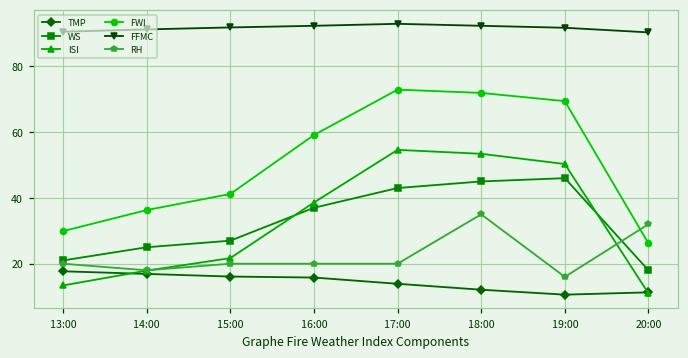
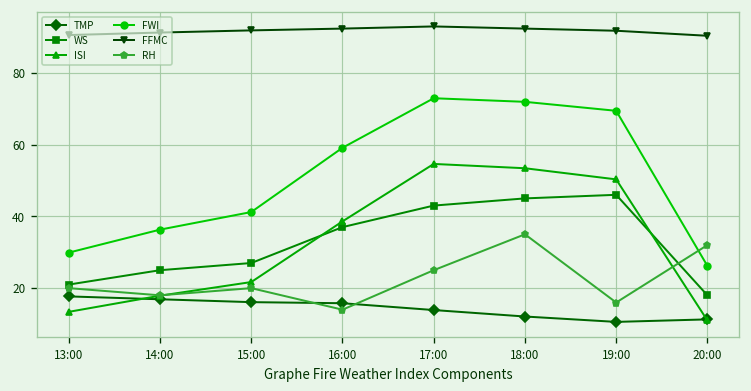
RH, 16:00: 20 -> 14
RH, 17:00: 20 -> 25
